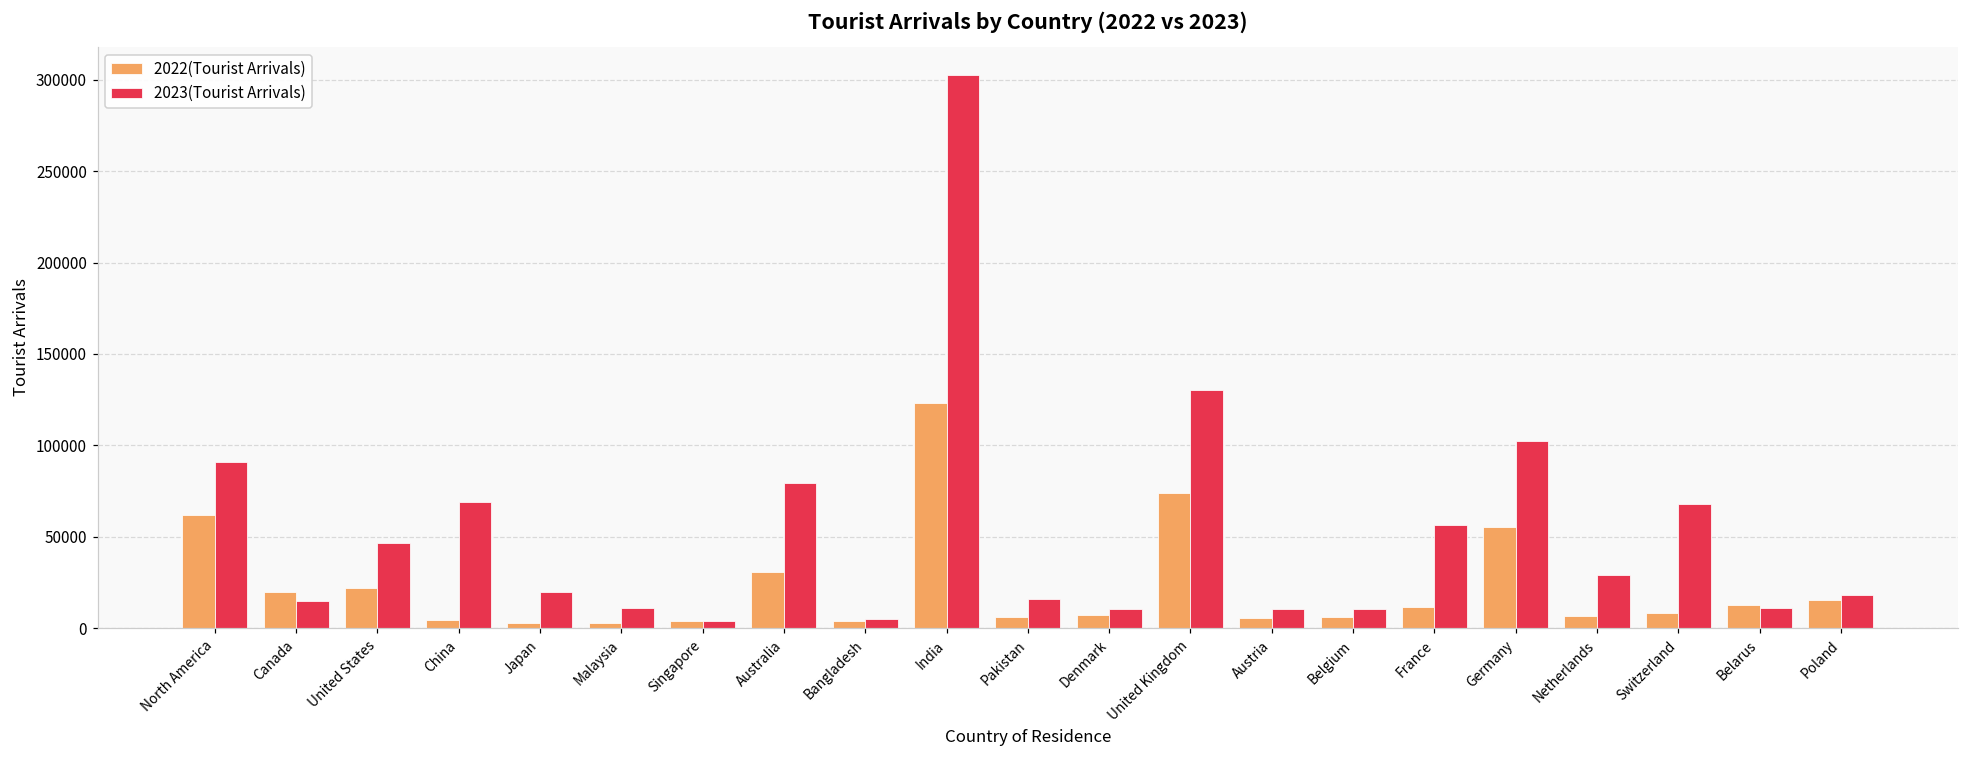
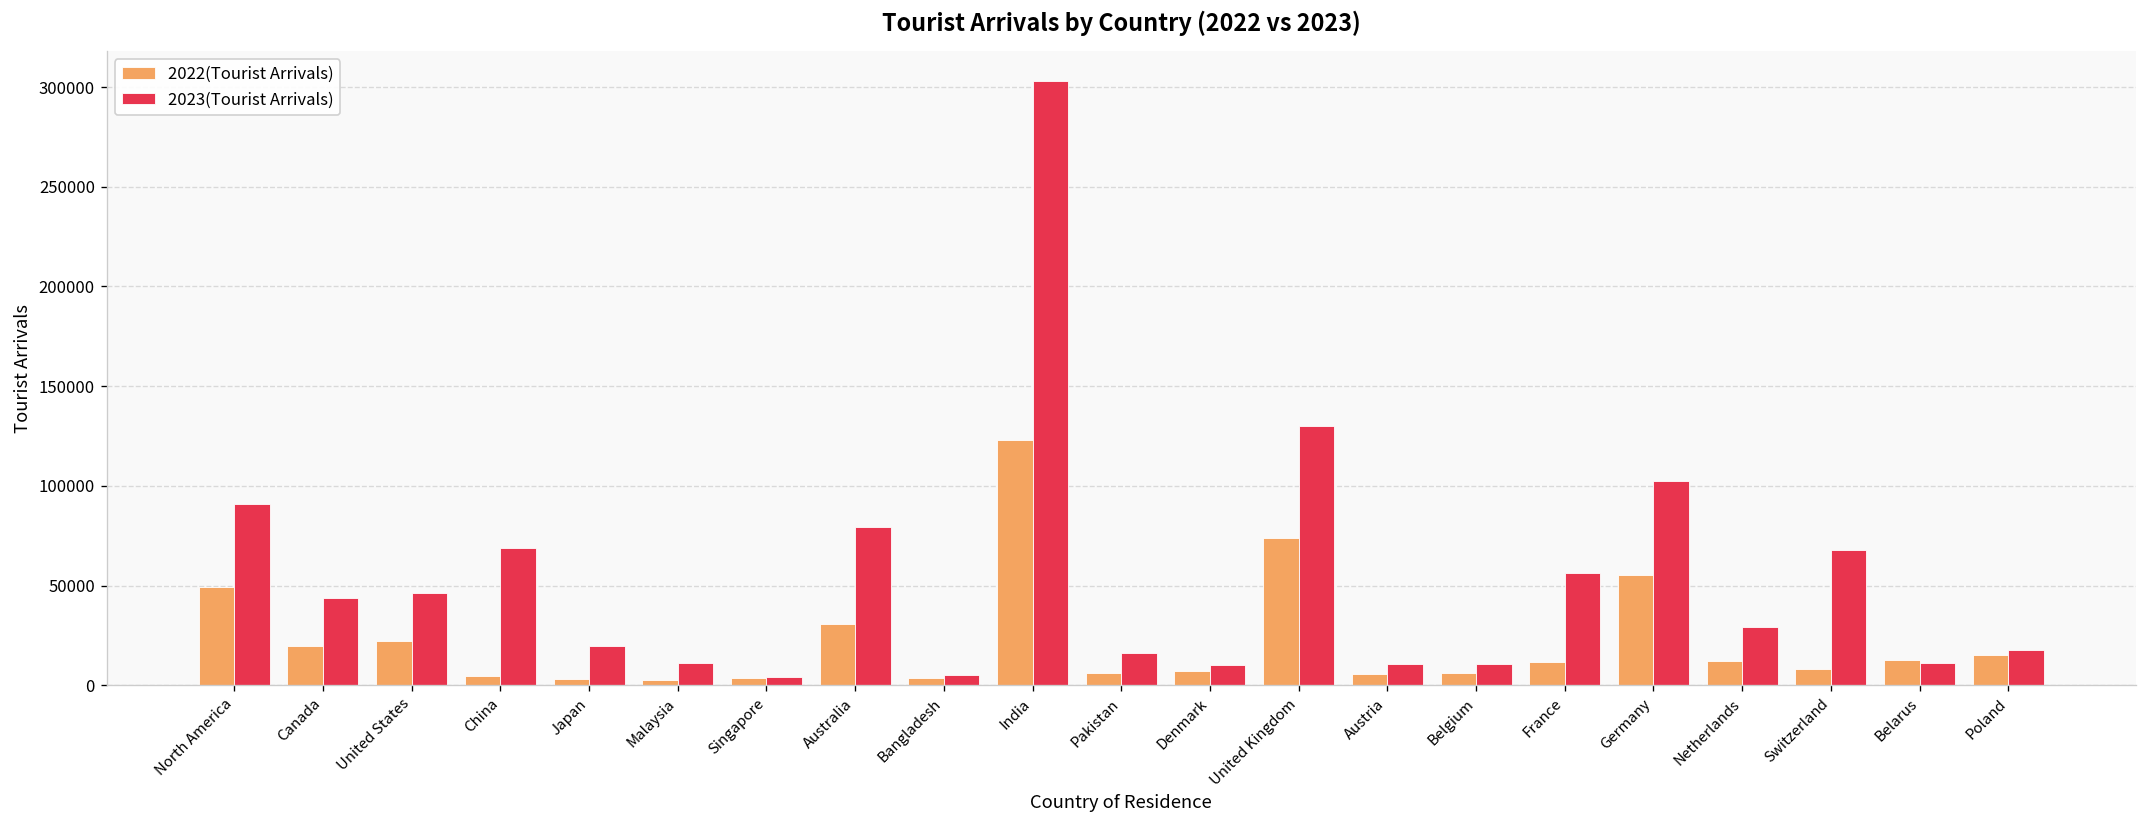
2022(Tourist Arrivals), North America: 62000 -> 49000
2023(Tourist Arrivals), Canada: 15000 -> 44000
2022(Tourist Arrivals), Netherlands: 7000 -> 12000
